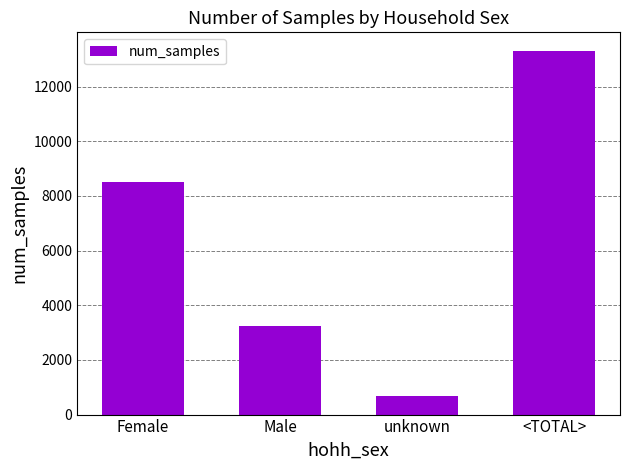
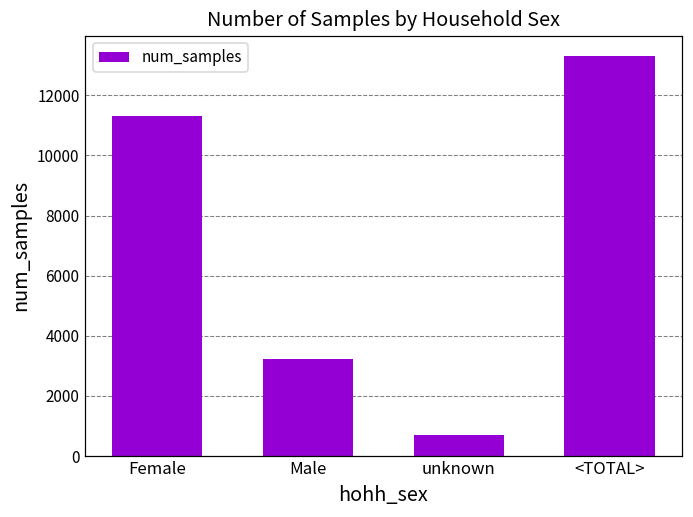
Female: 8500 -> 11300
